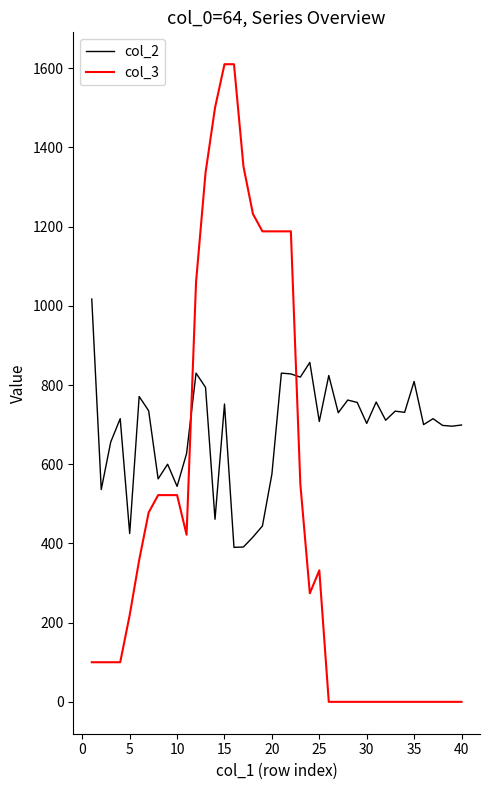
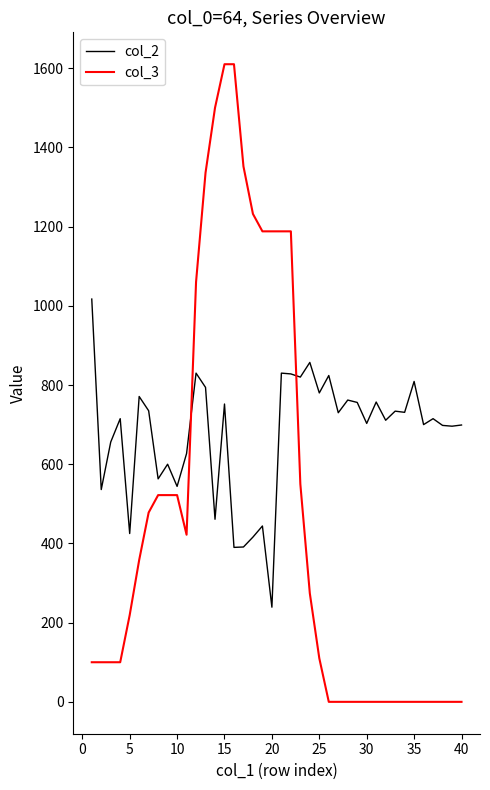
col_2, 20: 580 -> 240
col_2, 25: 710 -> 780
col_3, 25: 330 -> 110
